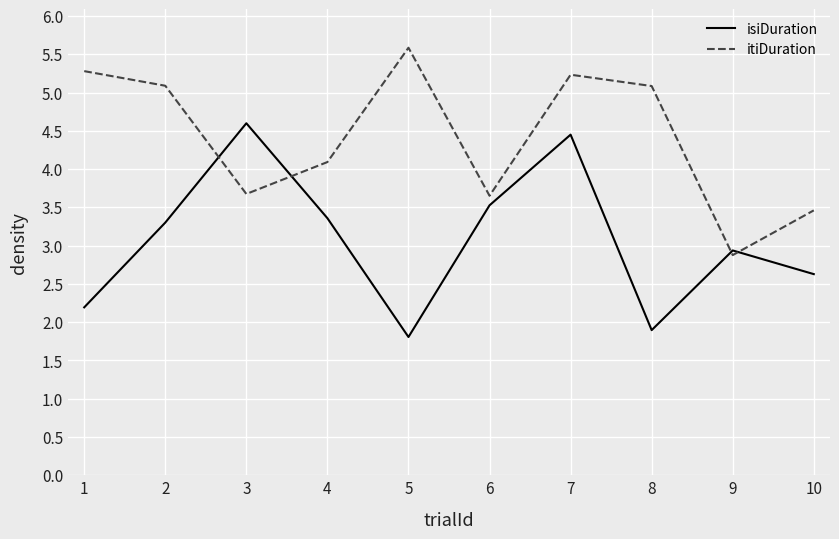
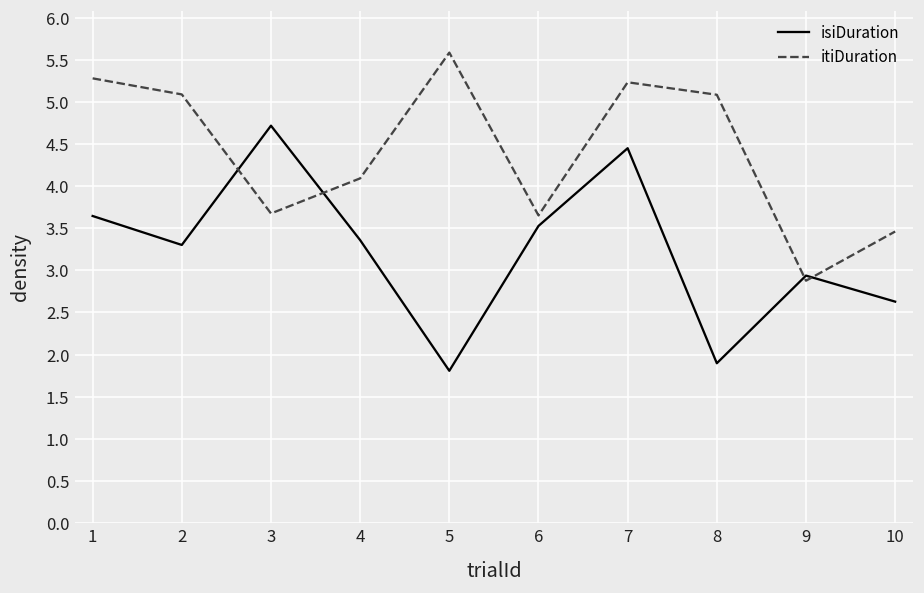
isiDuration, 1: 2.2 -> 3.6
isiDuration, 3: 4.6 -> 4.7
